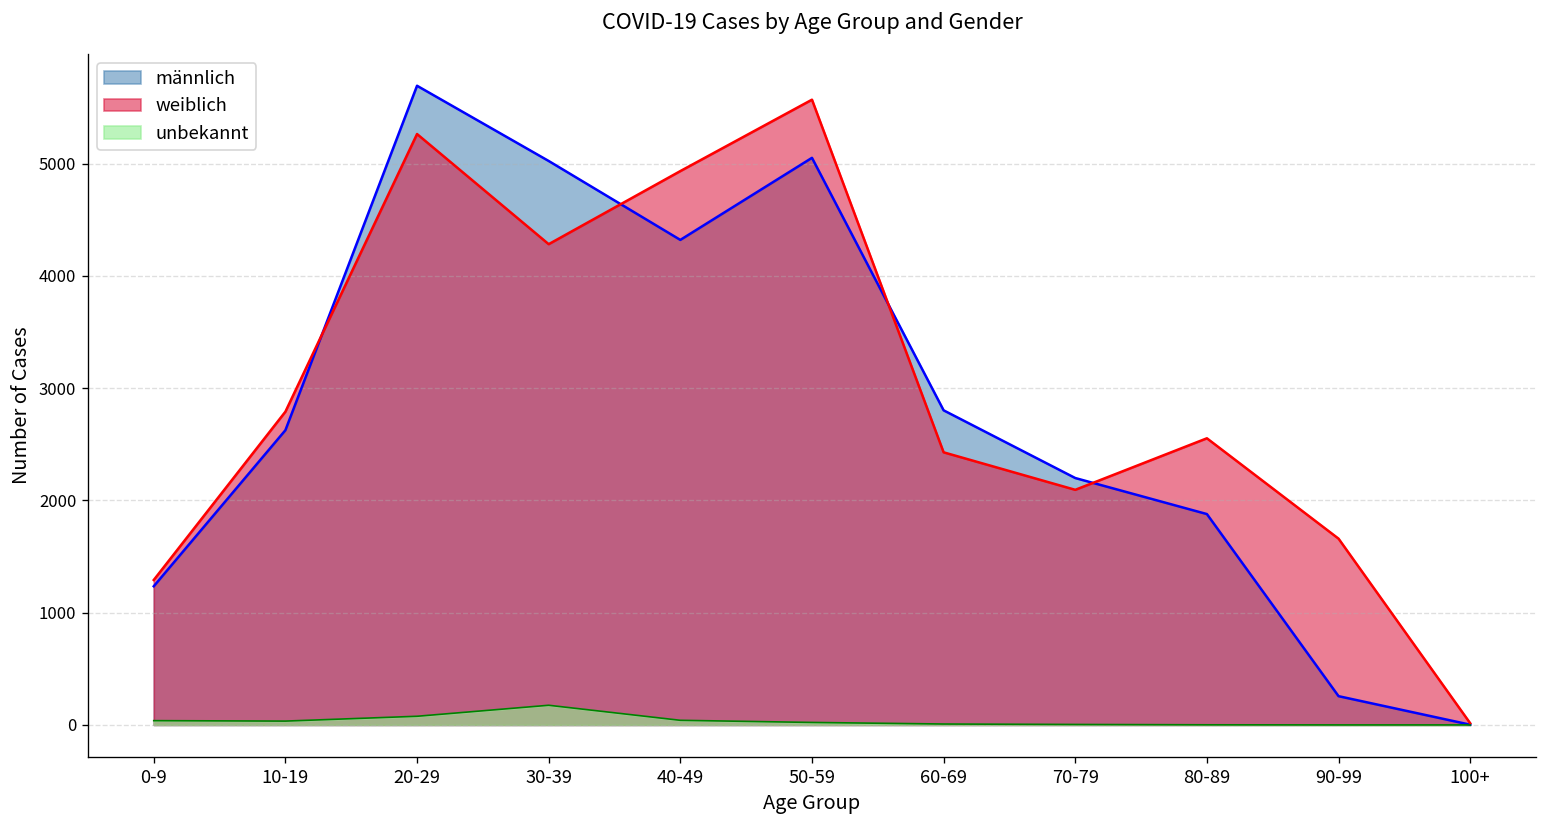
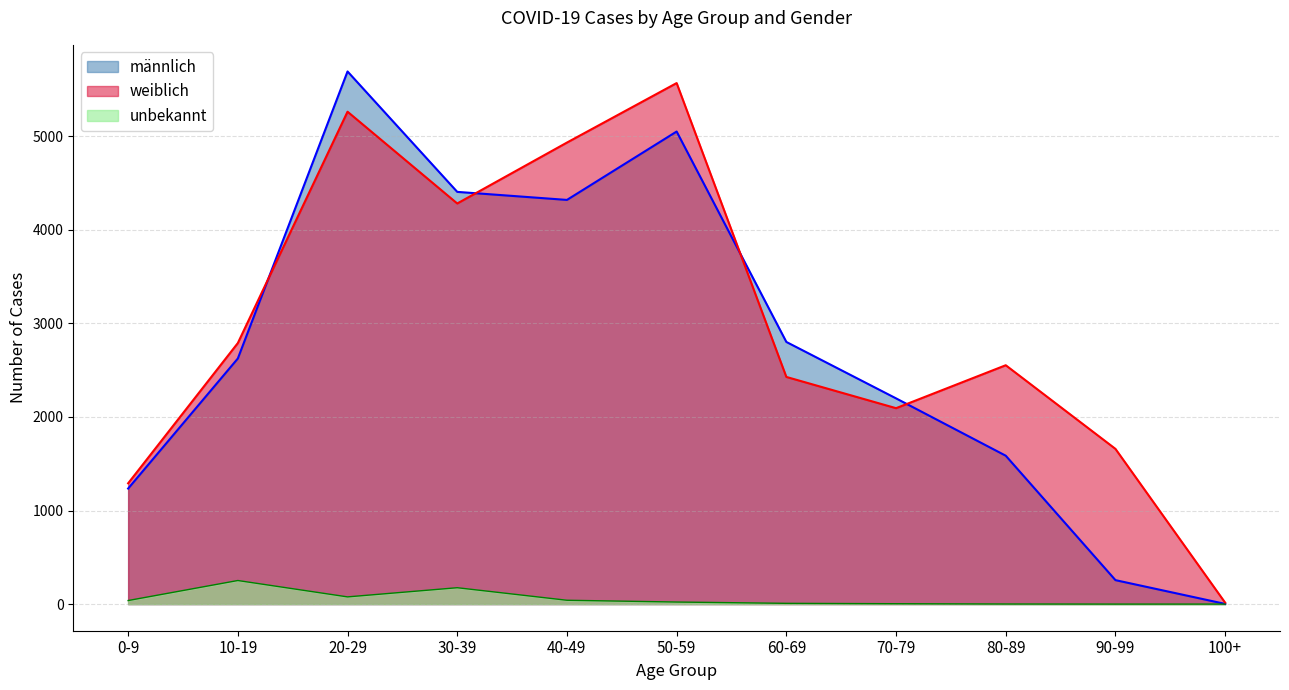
unbekannt, 10-19: 0 -> 300
männlich, 30-39: 5000 -> 4400
männlich, 80-89: 1900 -> 1600
